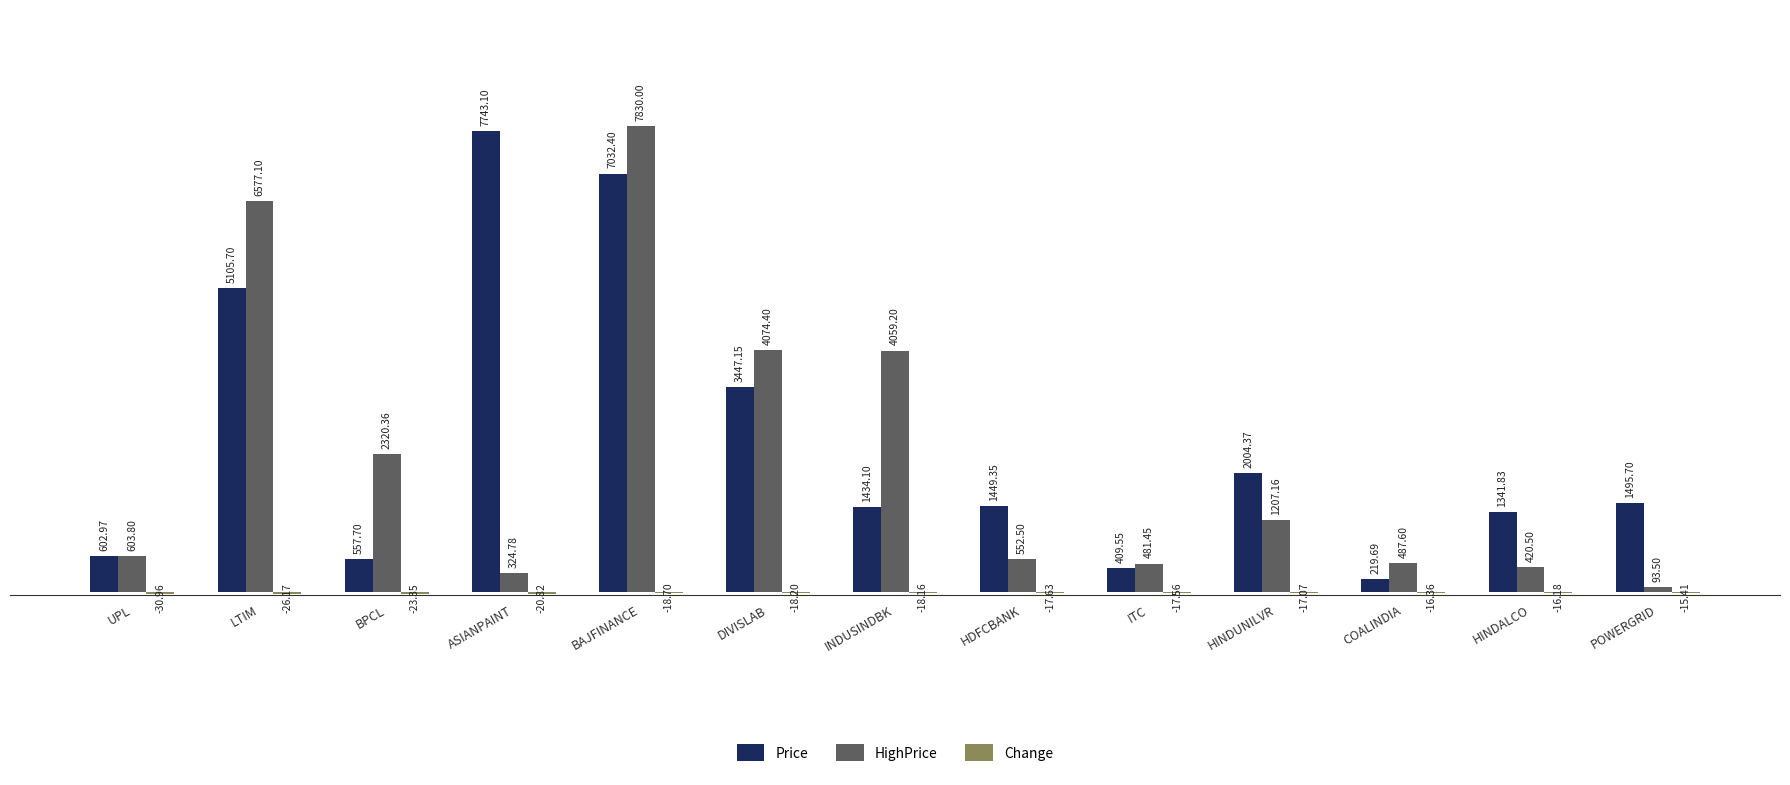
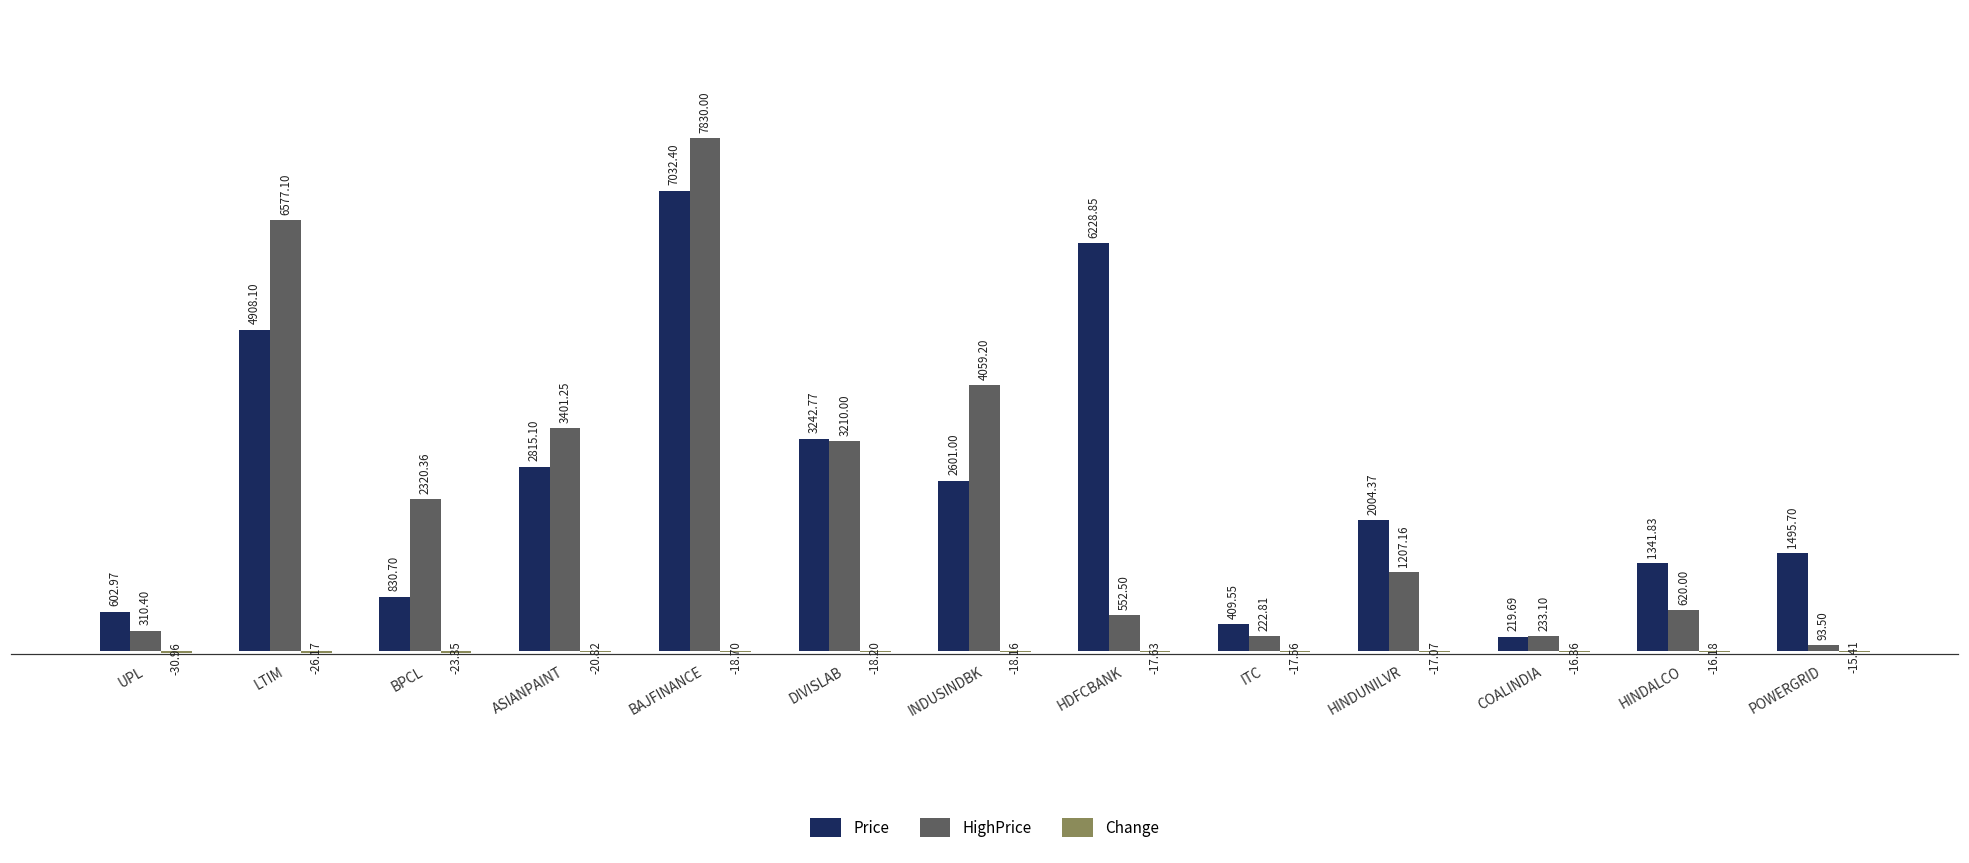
HighPrice, UPL: 603.80 -> 310.40
Price, LTIM: 5105.70 -> 4908.10
Price, BPCL: 557.70 -> 830.70
Price, ASIANPAINT: 7743.10 -> 2815.10
HighPrice, ASIANPAINT: 324.78 -> 3401.25
Price, DIVISLAB: 3447.15 -> 3242.77
HighPrice, DIVISLAB: 4074.40 -> 3210.00
Price, INDUSINDBK: 1434.10 -> 2601.00
Price, HDFCBANK: 1449.35 -> 6228.85
HighPrice, ITC: 481.45 -> 222.81
HighPrice, COALINDIA: 487.60 -> 233.10
HighPrice, HINDALCO: 420.50 -> 620.00
